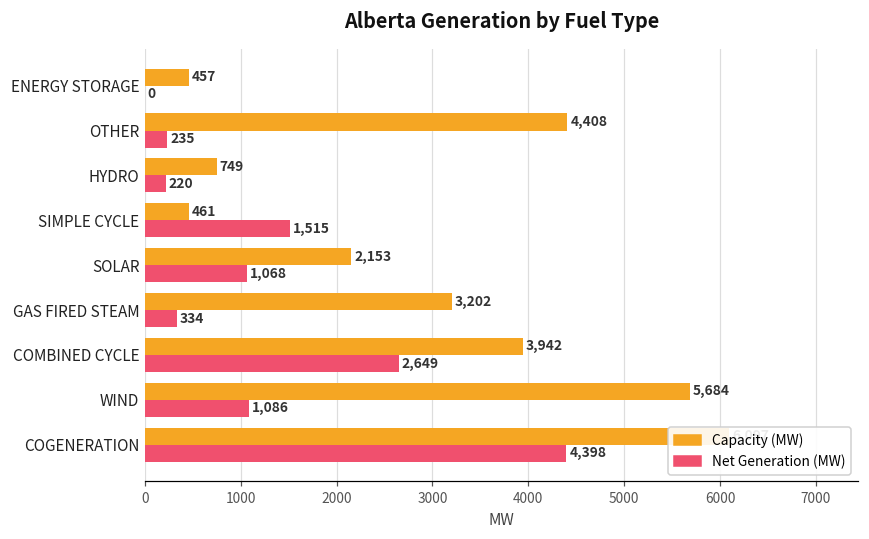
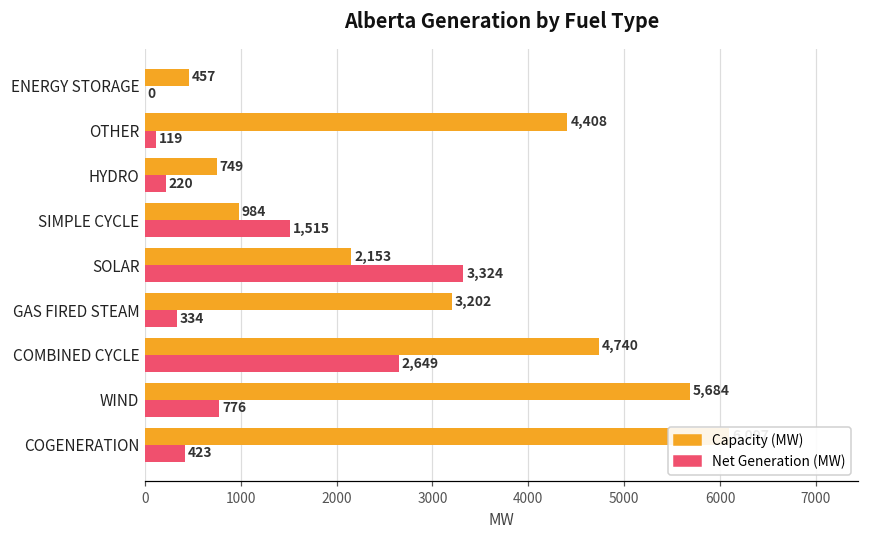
Net Generation (MW), OTHER: 235 -> 119
Capacity (MW), SIMPLE CYCLE: 461 -> 984
Net Generation (MW), SOLAR: 1,068 -> 3,324
Capacity (MW), COMBINED CYCLE: 3,942 -> 4,740
Net Generation (MW), WIND: 1,086 -> 776
Net Generation (MW), COGENERATION: 4,398 -> 423
